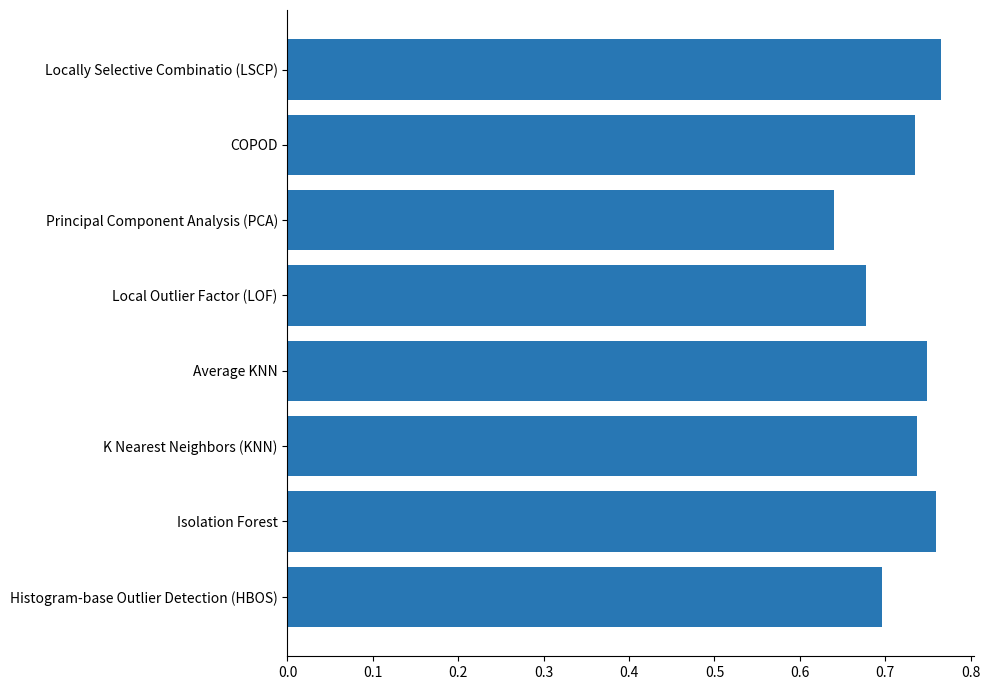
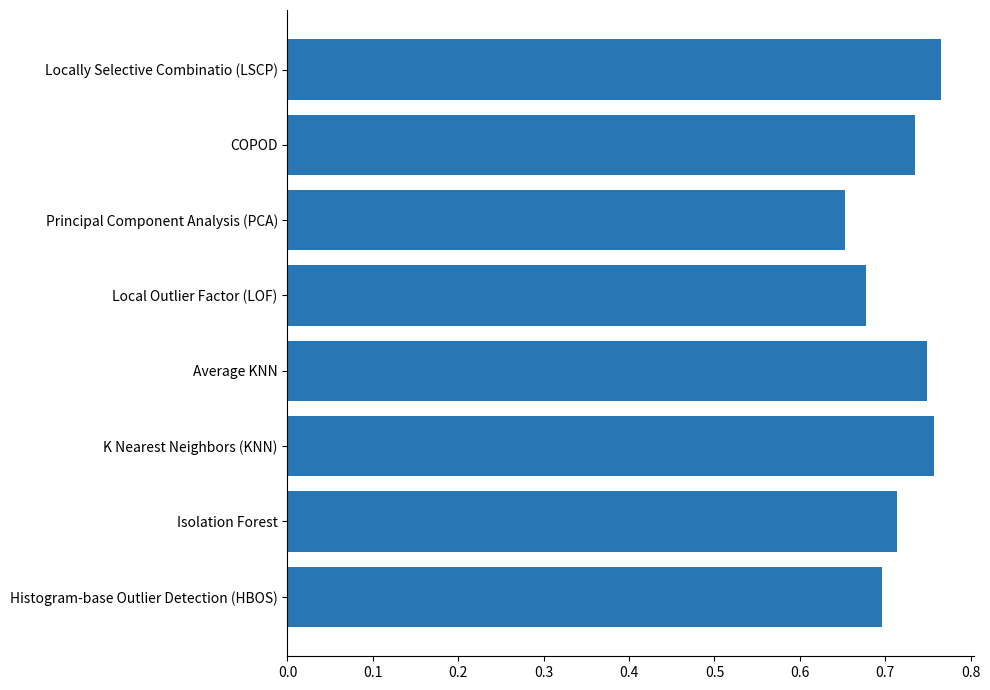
Principal Component Analysis (PCA): 0.64 -> 0.65
K Nearest Neighbors (KNN): 0.74 -> 0.76
Isolation Forest: 0.76 -> 0.71
